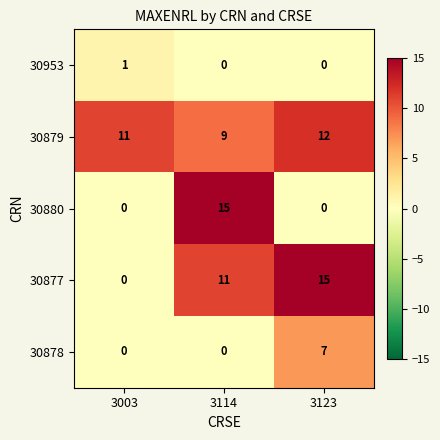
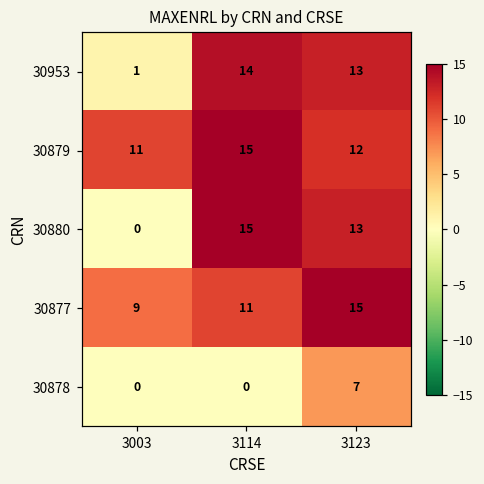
30953, 3114: 0 -> 14
30953, 3123: 0 -> 13
30879, 3114: 9 -> 15
30880, 3123: 0 -> 13
30877, 3003: 0 -> 9
